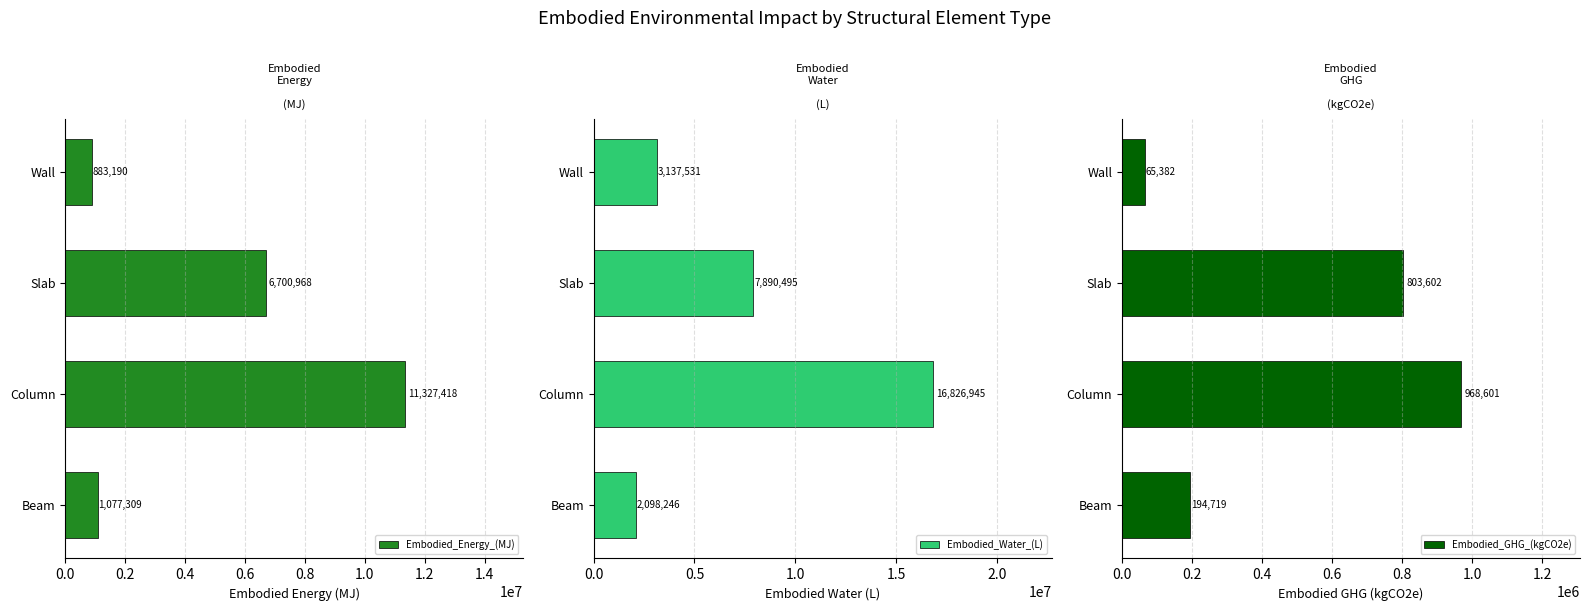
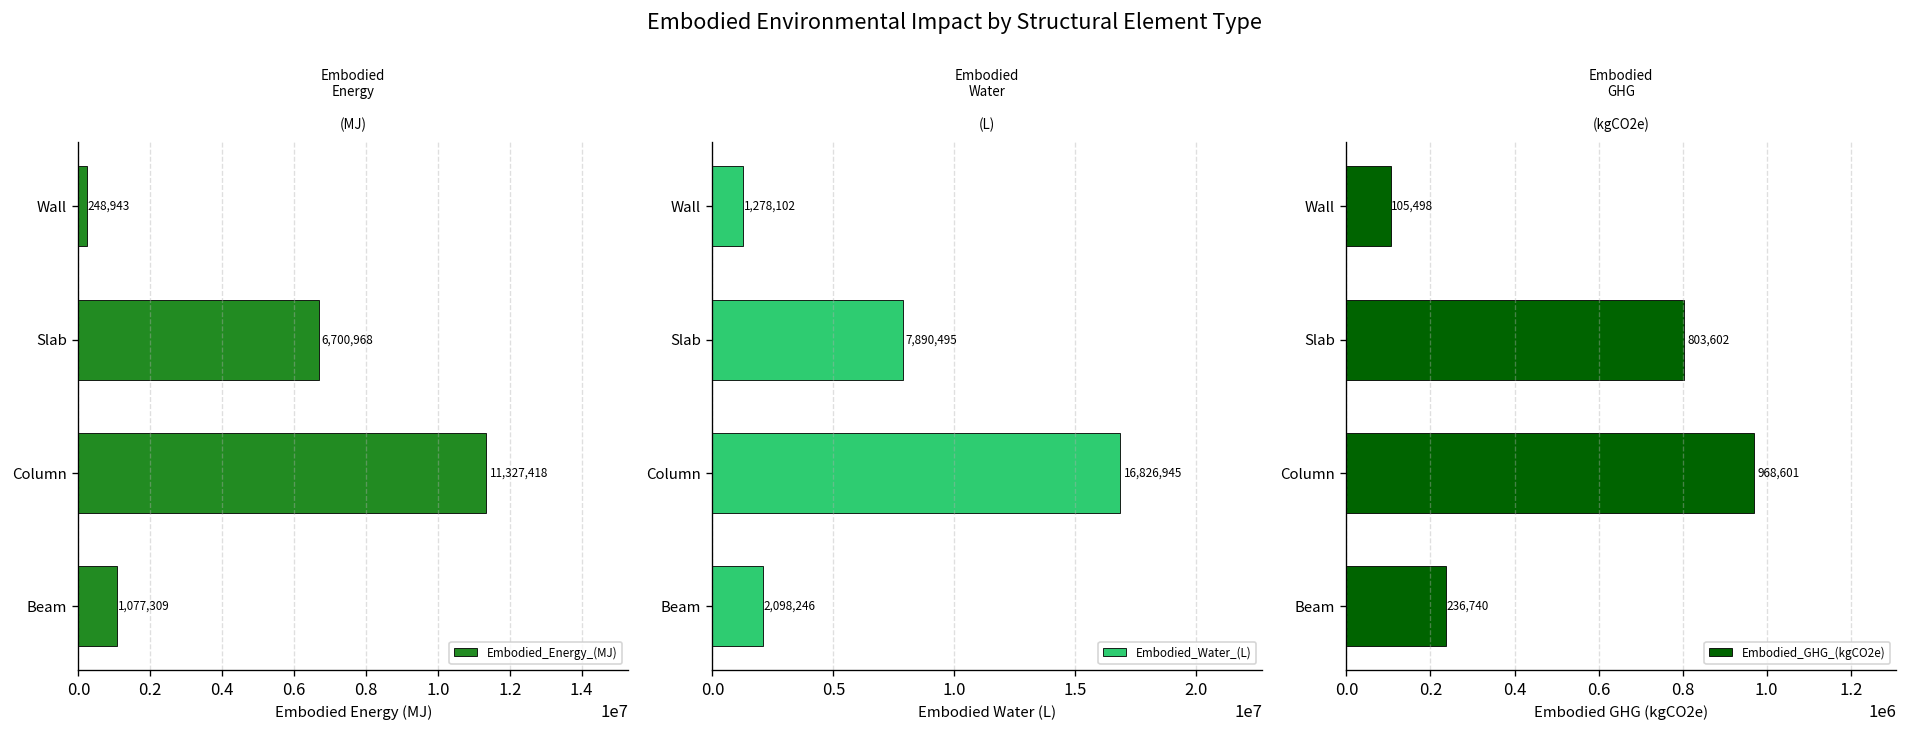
Embodied Energy (MJ), Wall: 883,190 -> 248,943
Embodied Water (L), Wall: 3,137,531 -> 1,278,102
Embodied GHG (kgCO2e), Wall: 65,382 -> 105,498
Embodied GHG (kgCO2e), Beam: 194,719 -> 236,740
